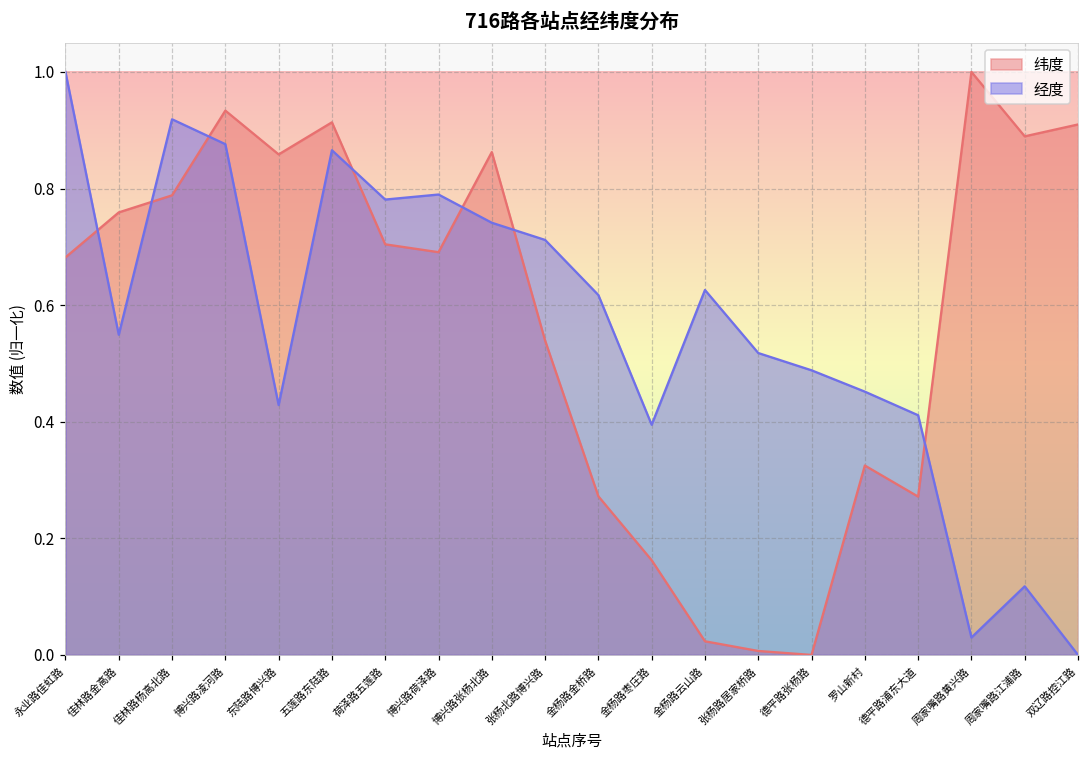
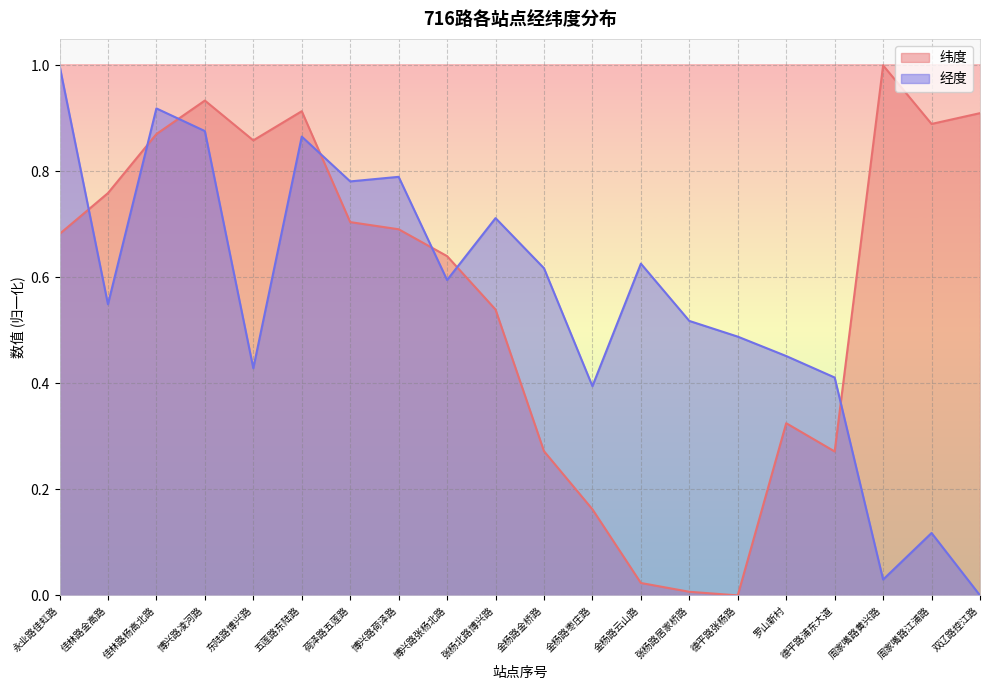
纬度, 佳林路杨高北路: 0.79 -> 0.87
纬度, 博兴路张杨北路: 0.86 -> 0.64
经度, 博兴路张杨北路: 0.74 -> 0.60
